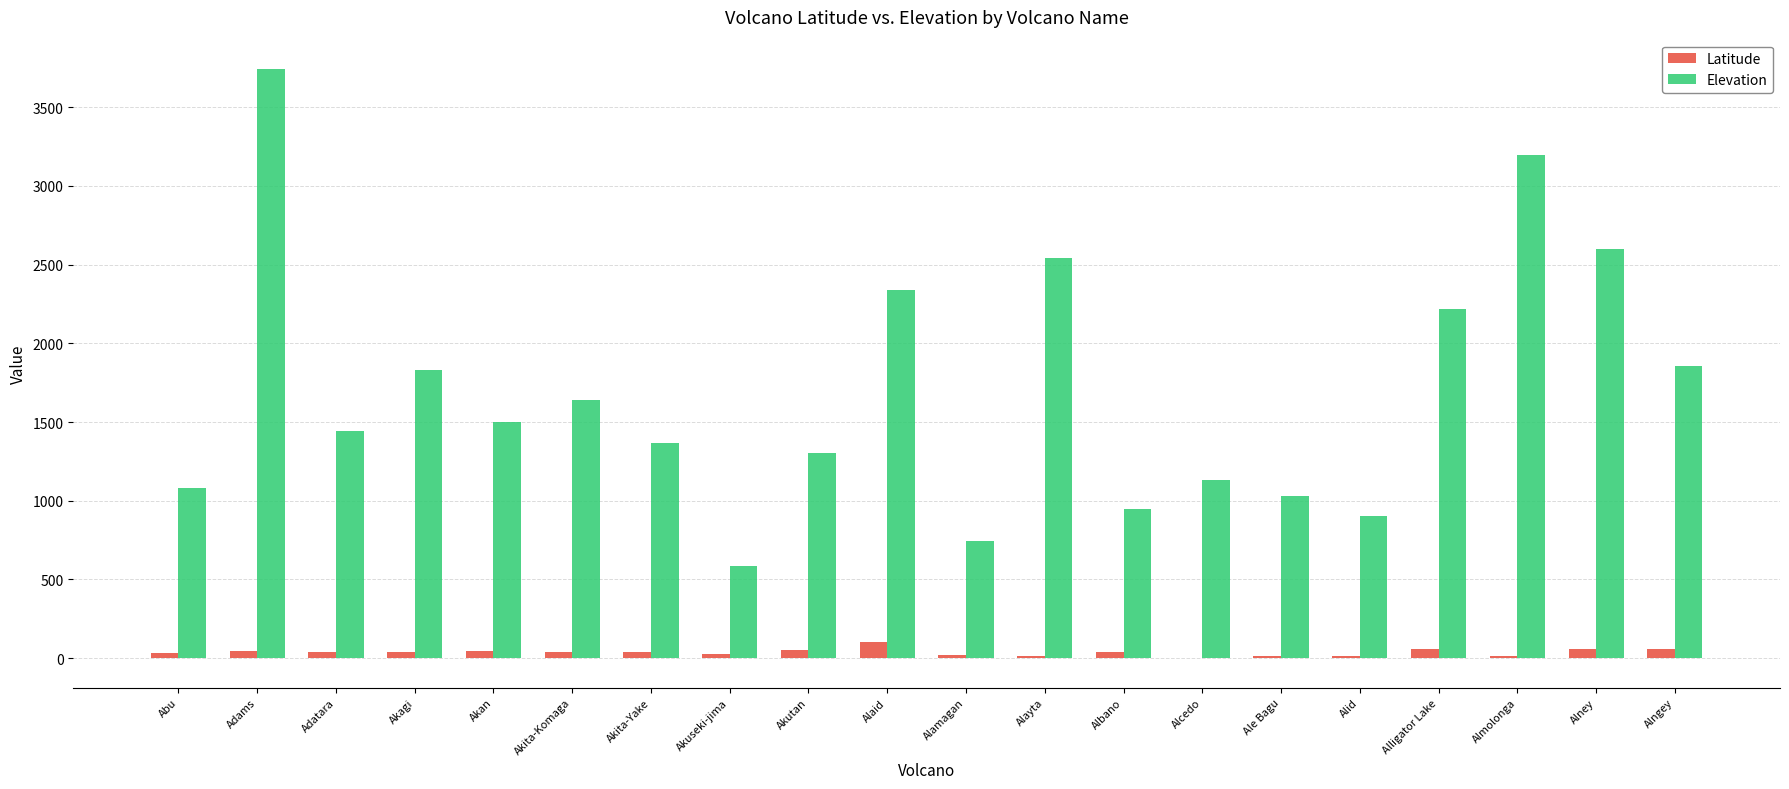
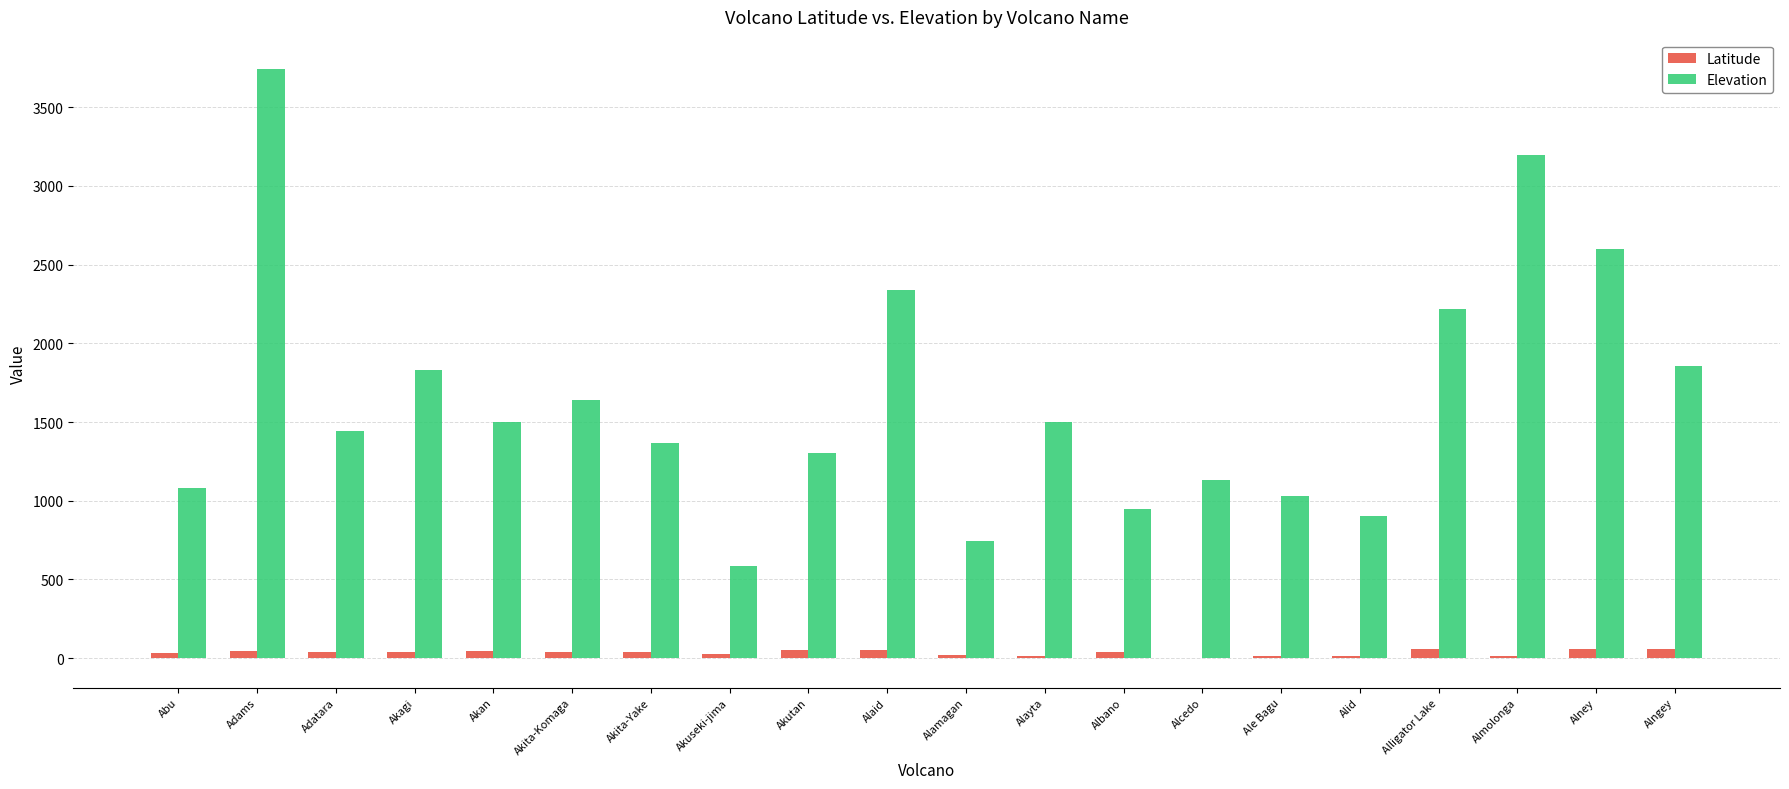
Latitude, Alaid: 110 -> 50
Elevation, Alayta: 2550 -> 1500
